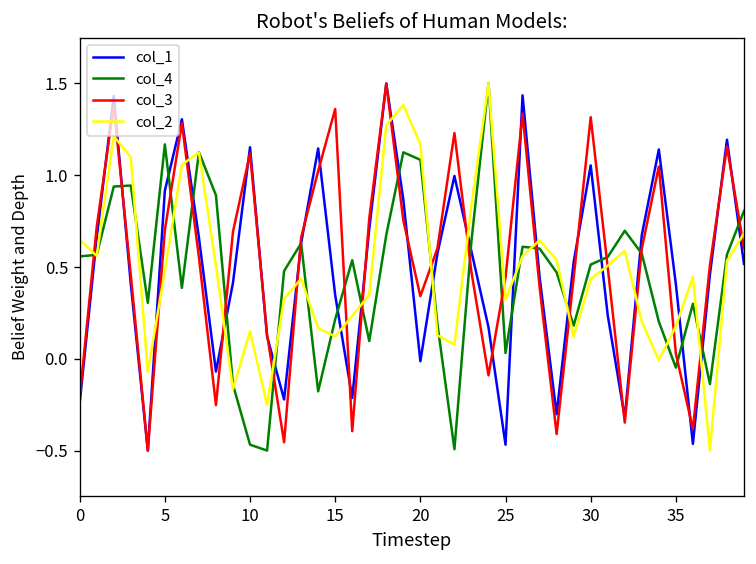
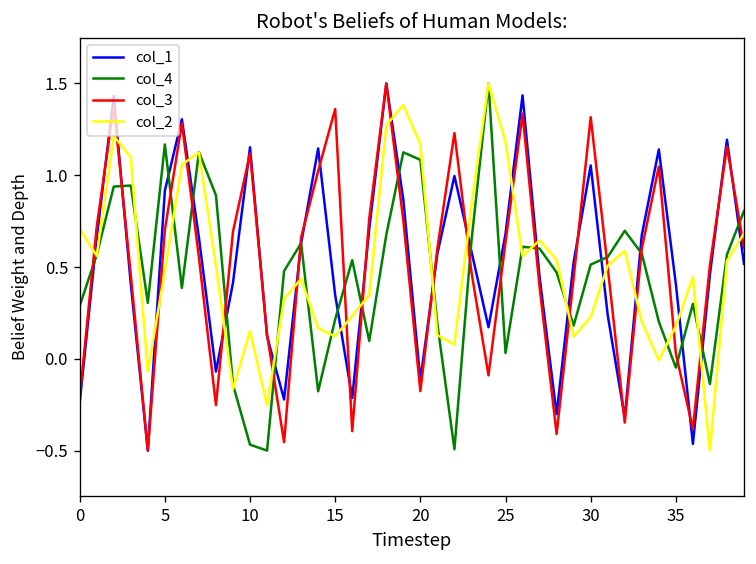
col_4, 0: 0.56 -> 0.29
col_2, 0: 0.65 -> 0.71
col_1, 20: -0.01 -> -0.12
col_3, 20: 0.34 -> -0.18
col_1, 25: -0.47 -> 0.68
col_3, 25: 0.44 -> 0.64
col_2, 25: 0.32 -> 1.18
col_2, 30: 0.44 -> 0.23
